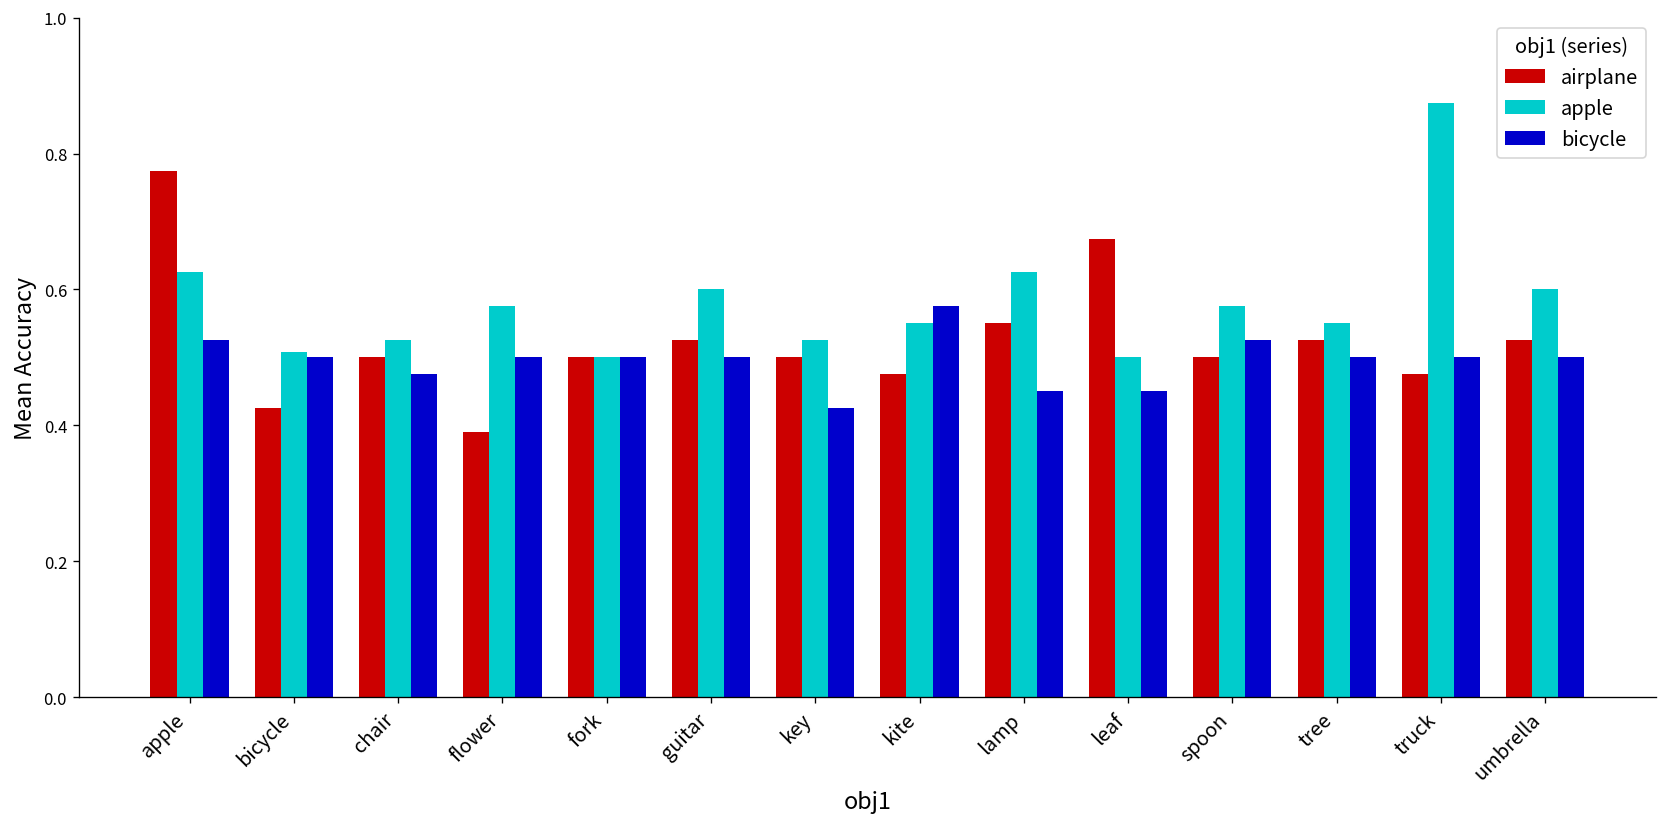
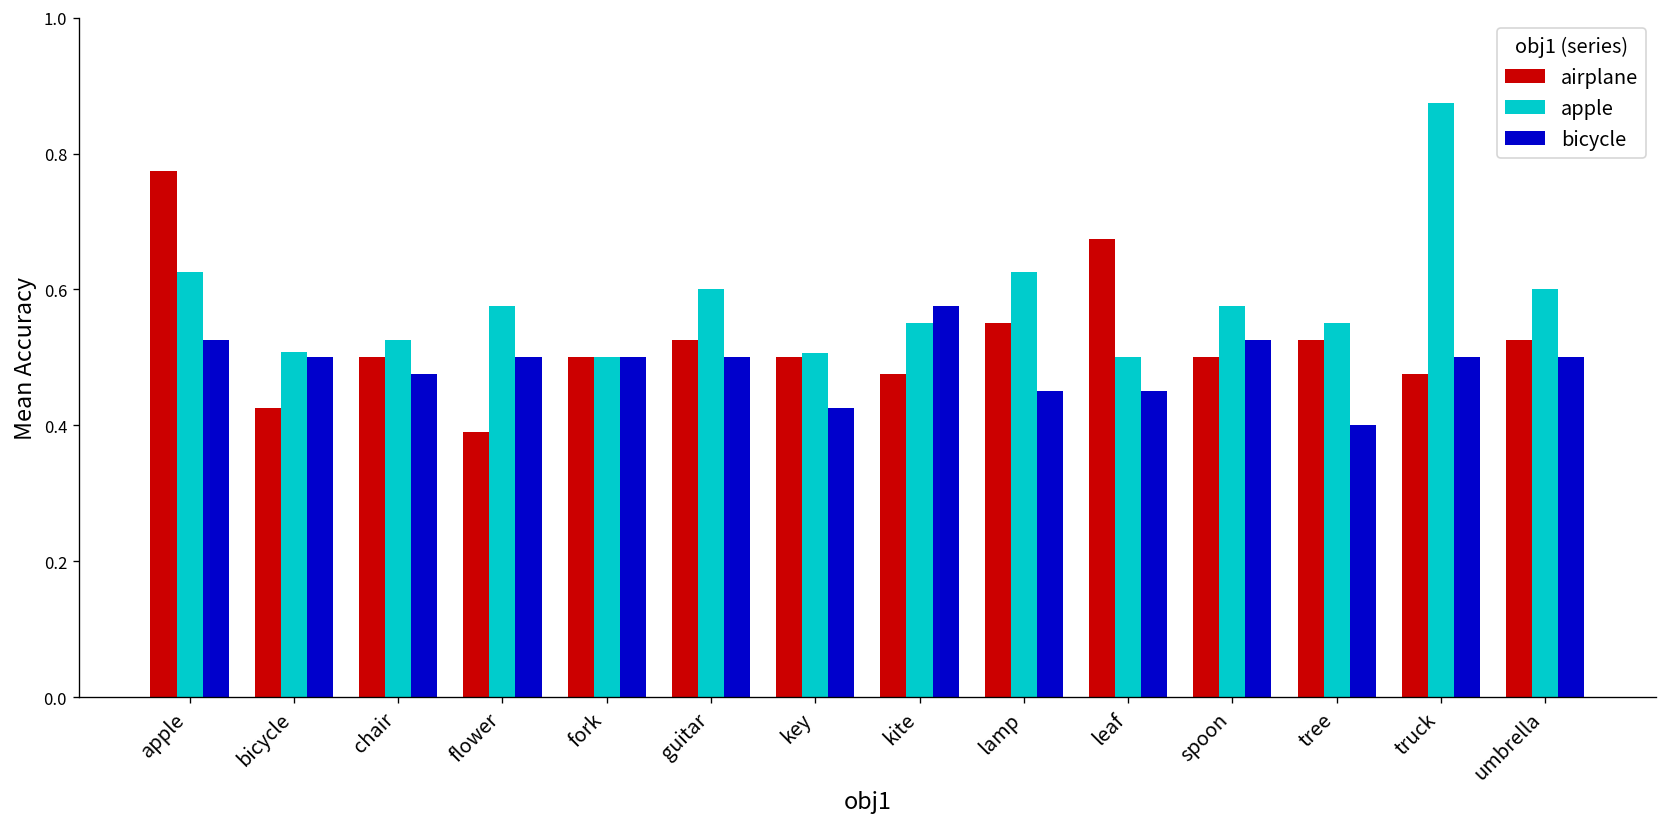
apple, key: 0.53 -> 0.51
bicycle, tree: 0.5 -> 0.4
